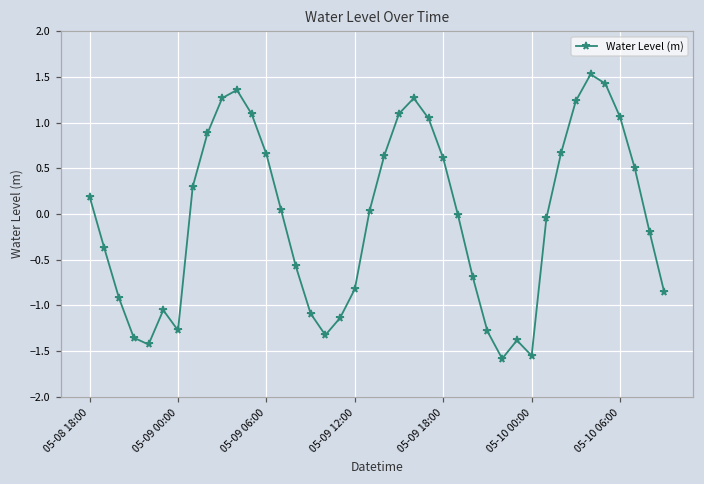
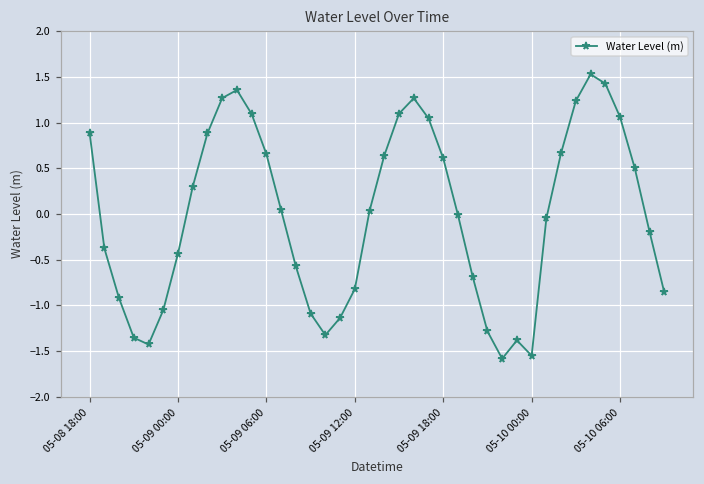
05-08 18:00: 0.2 -> 0.9
05-09 00:00: -1.3 -> -0.4
